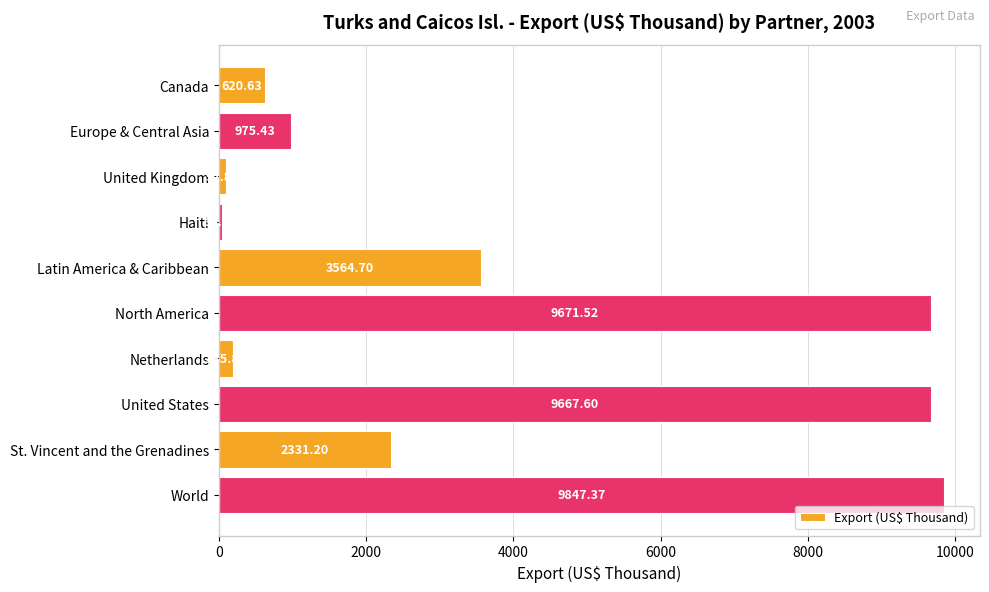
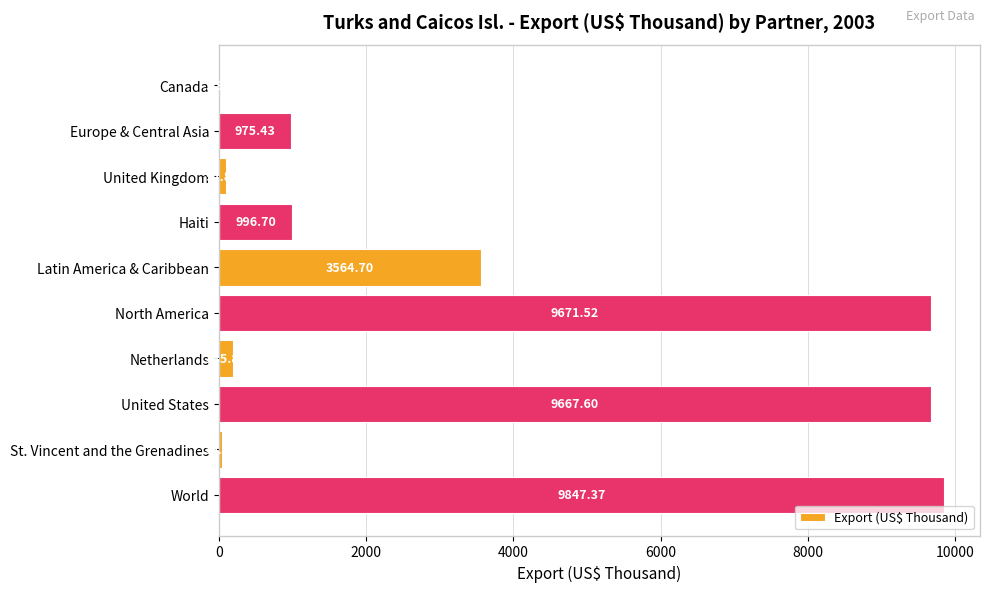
Canada: 600 -> 0
Haiti: 0 -> 1000
St. Vincent and the Grenadines: 2300 -> 0
